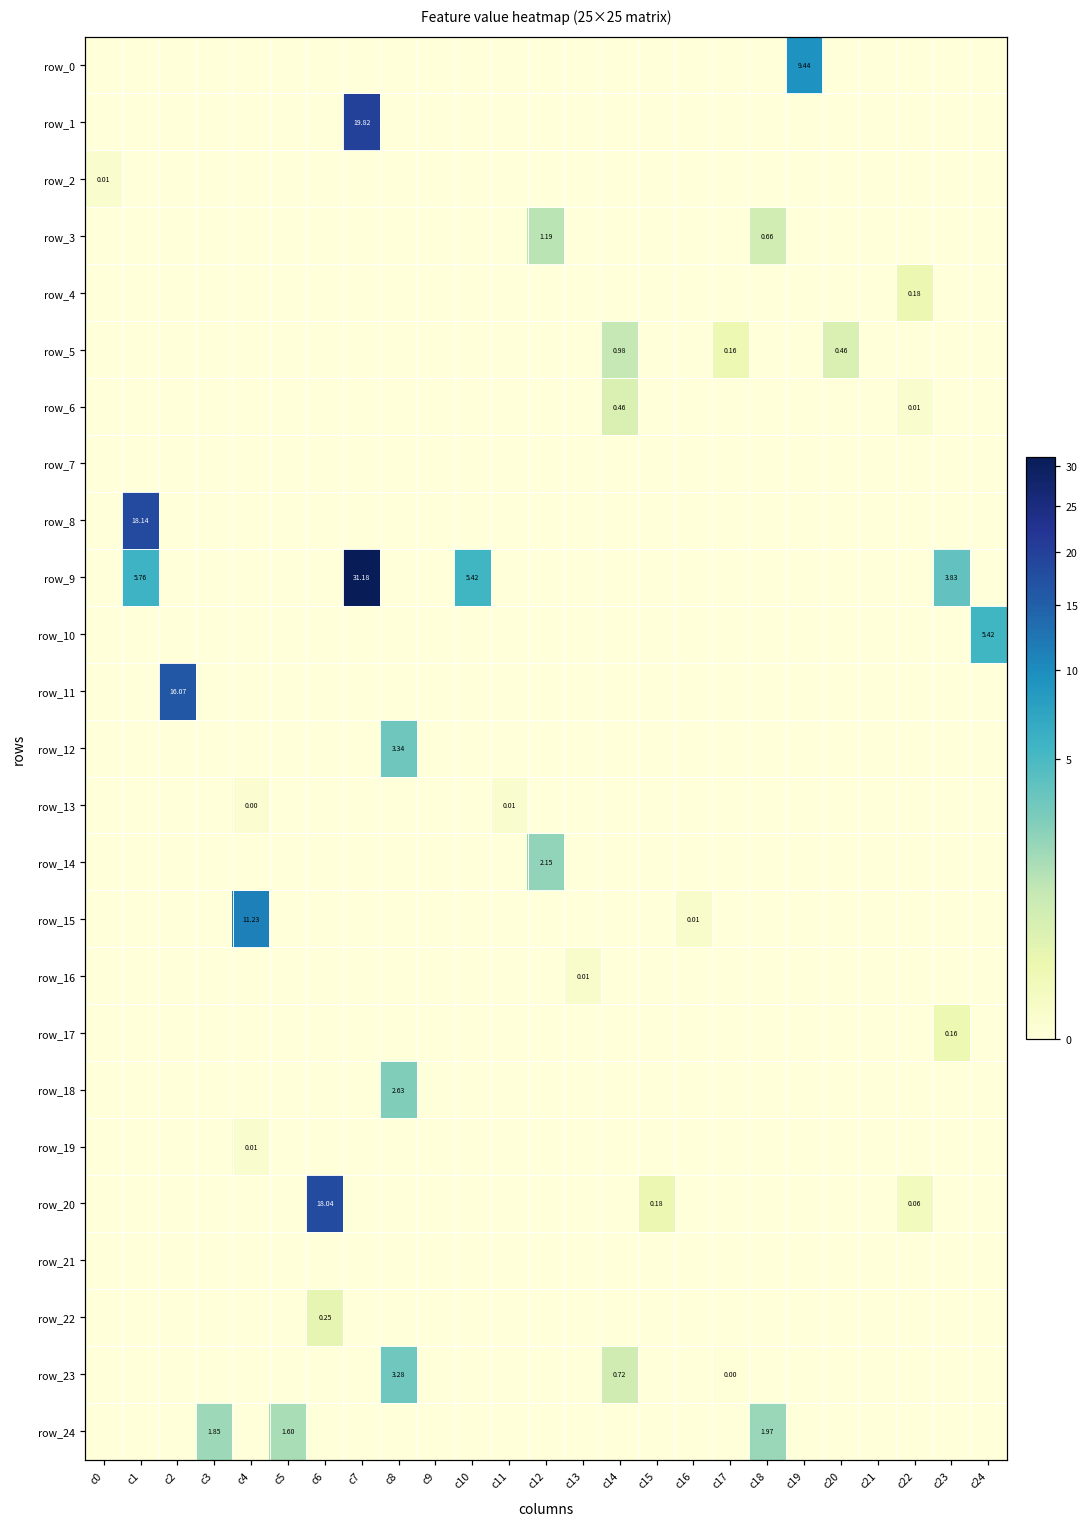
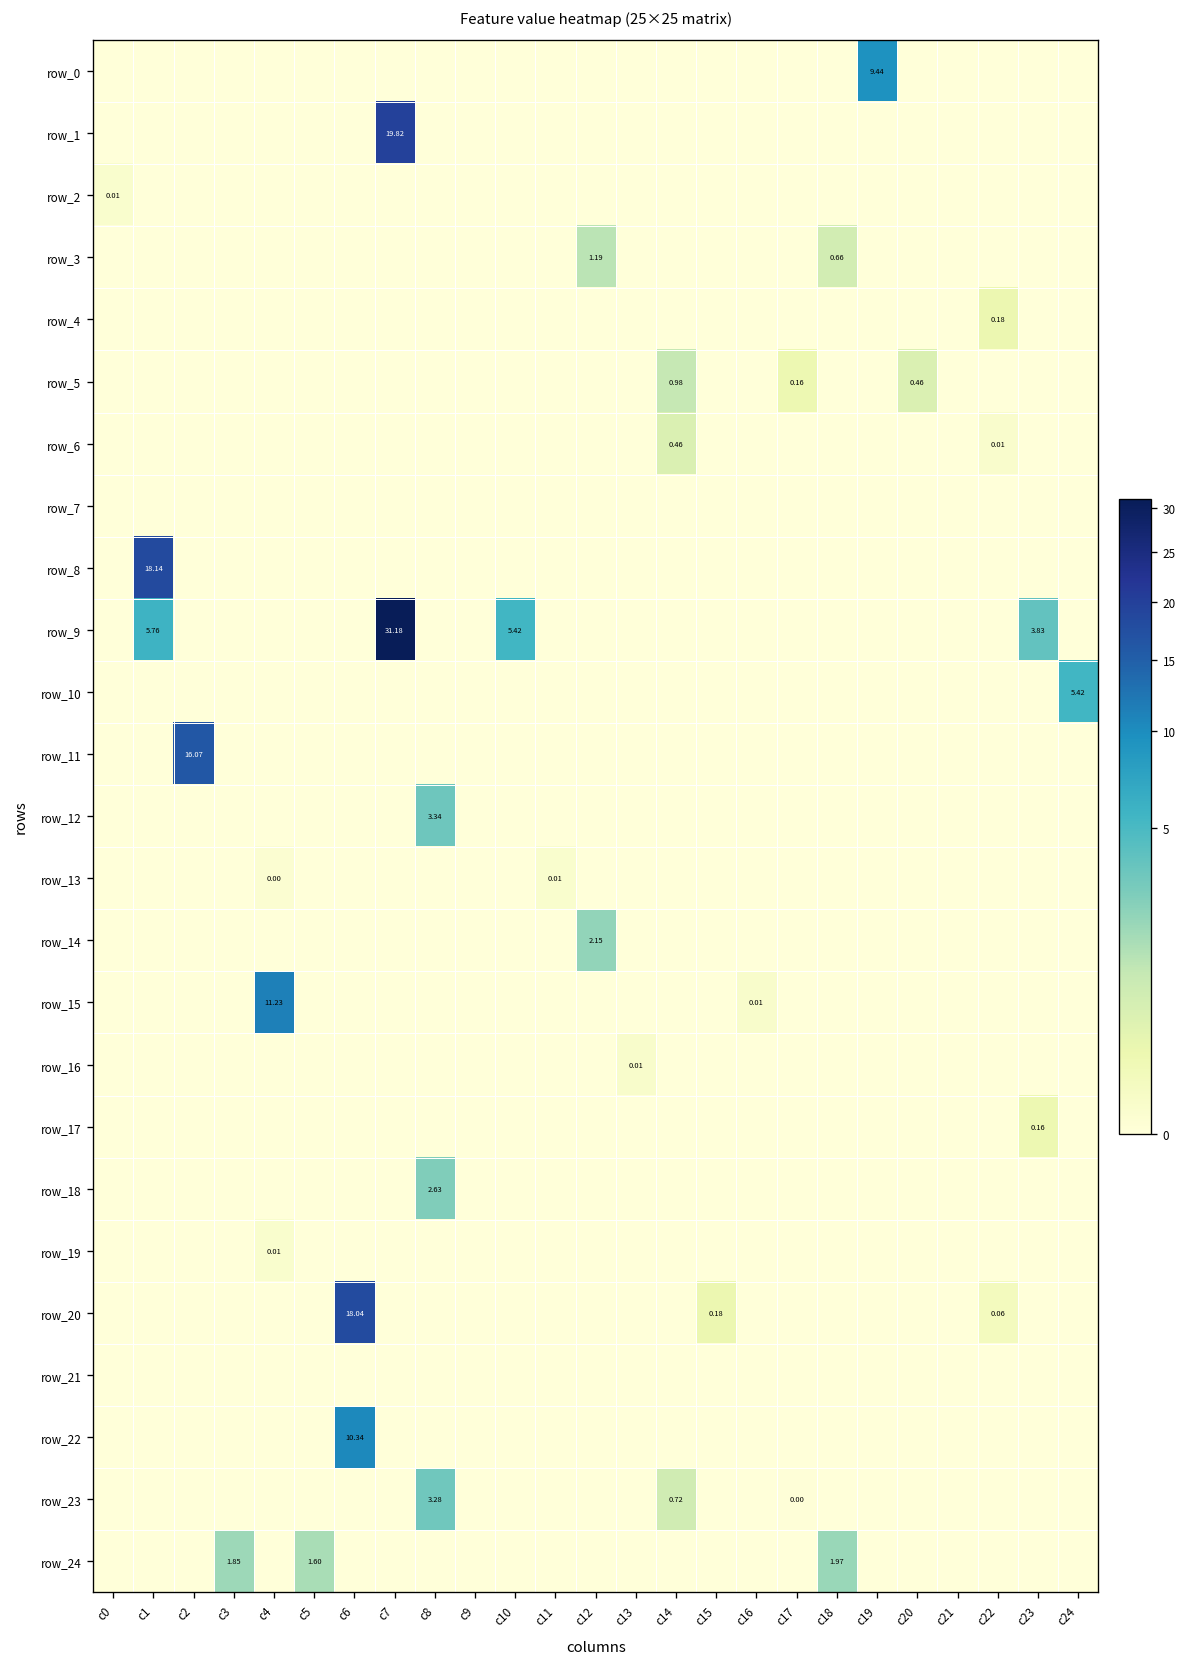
row_22, c6: 0.25 -> 10.34
